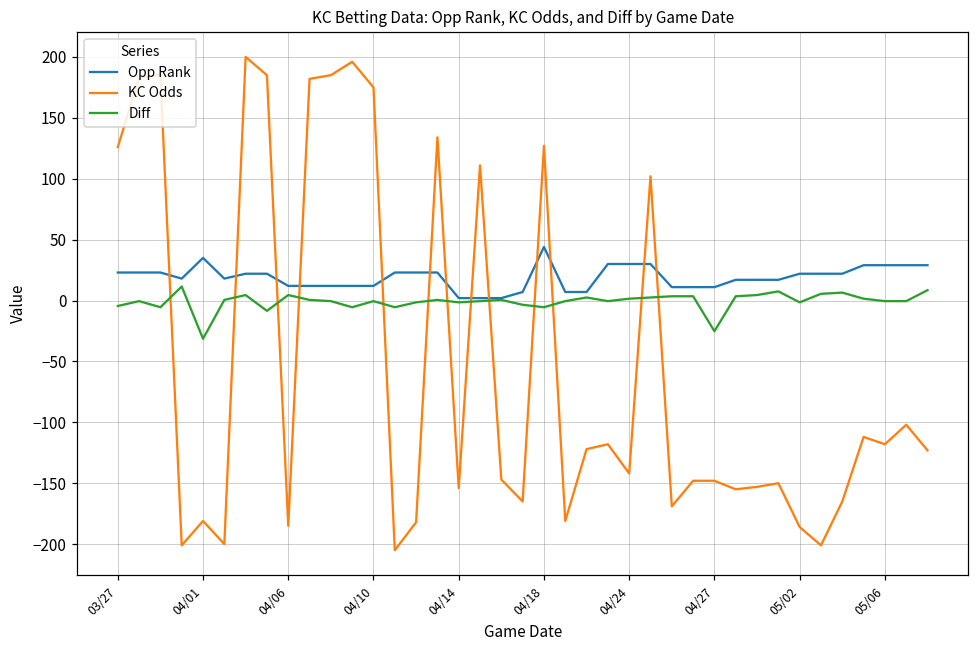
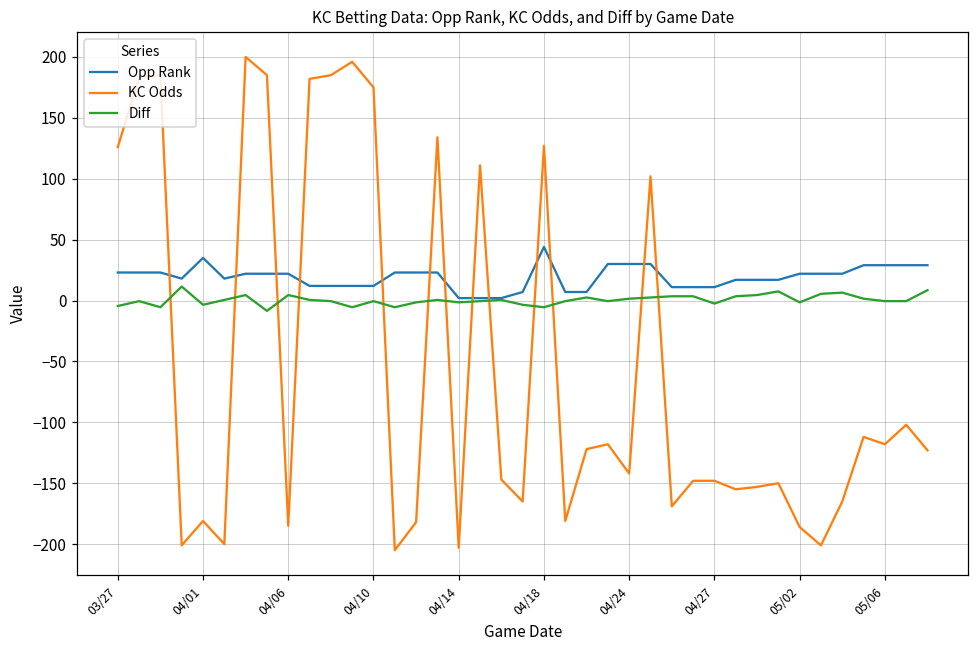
Diff, 04/01: -31 -> -4
Opp Rank, 04/06: 12 -> 22
KC Odds, 04/14: -154 -> -203
Diff, 04/27: -25 -> -3
